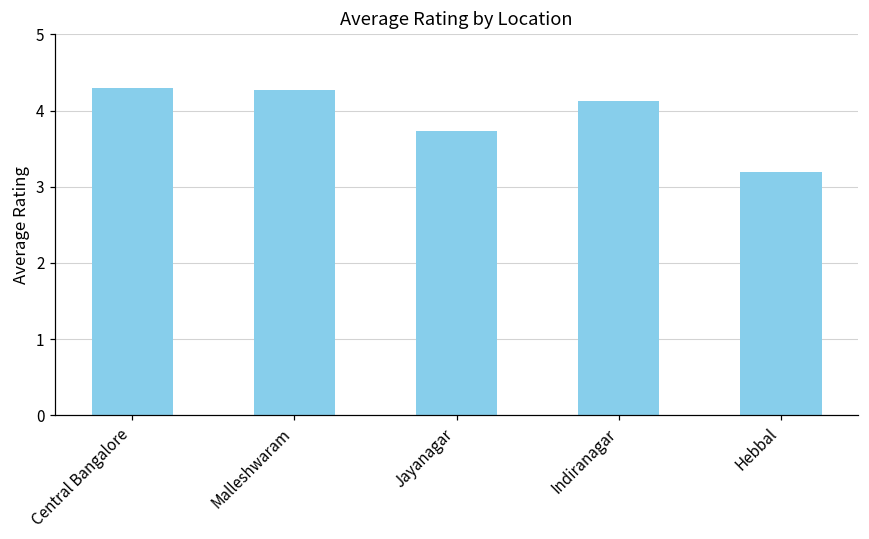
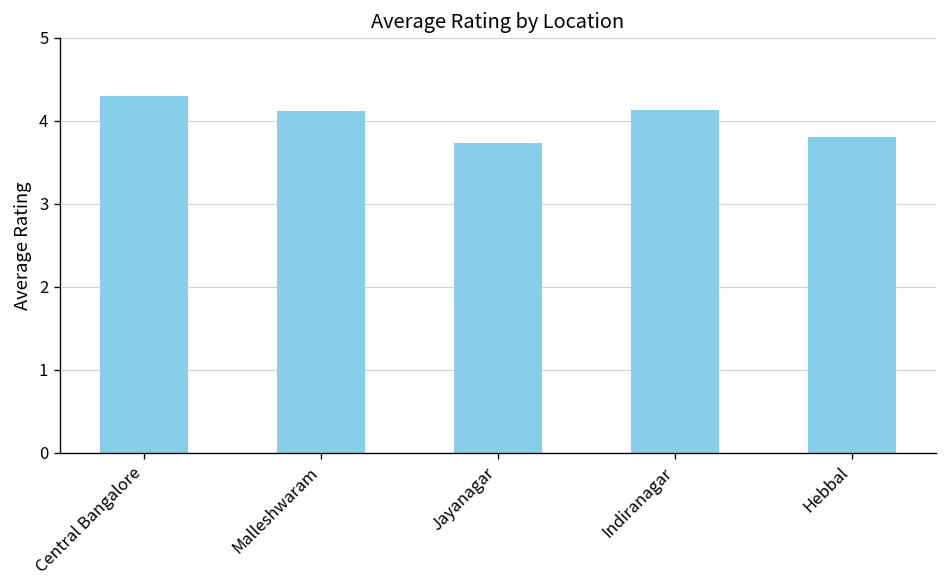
Malleshwaram: 4.3 -> 4.1
Hebbal: 3.2 -> 3.8
